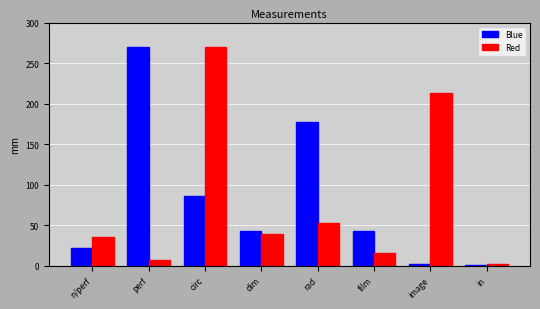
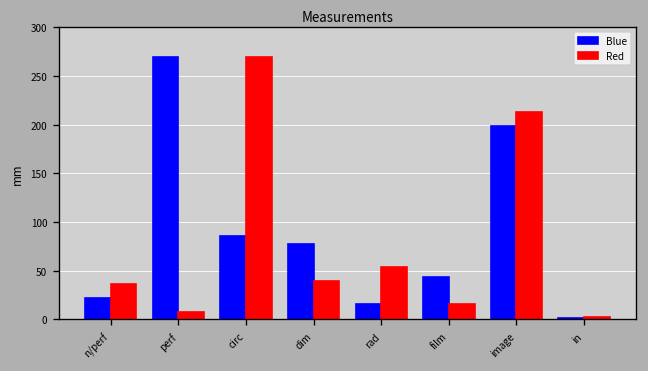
Blue, dim: 40 -> 80
Blue, rad: 180 -> 20
Blue, image: 0 -> 200
